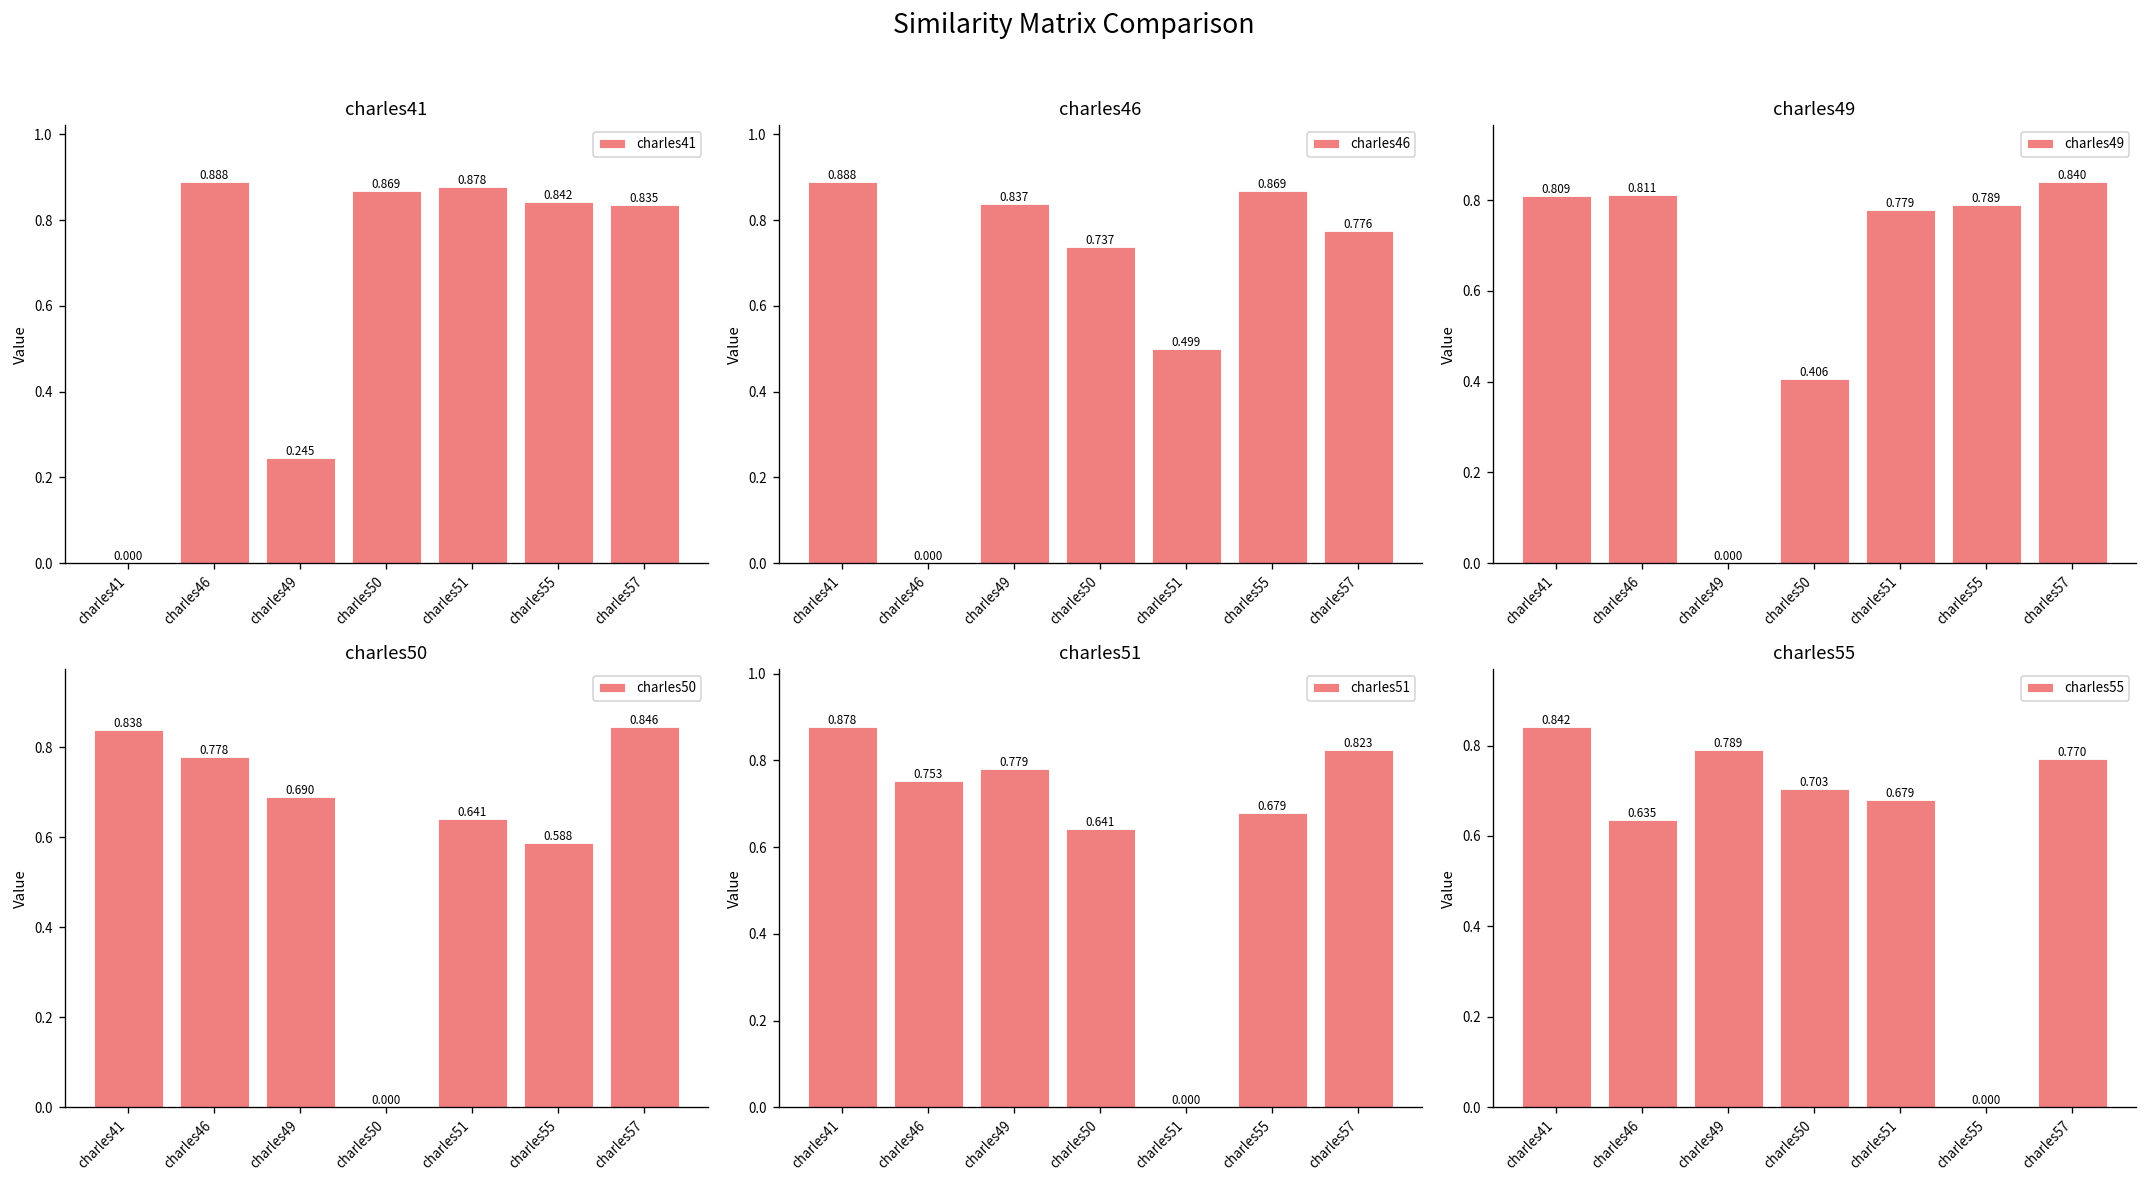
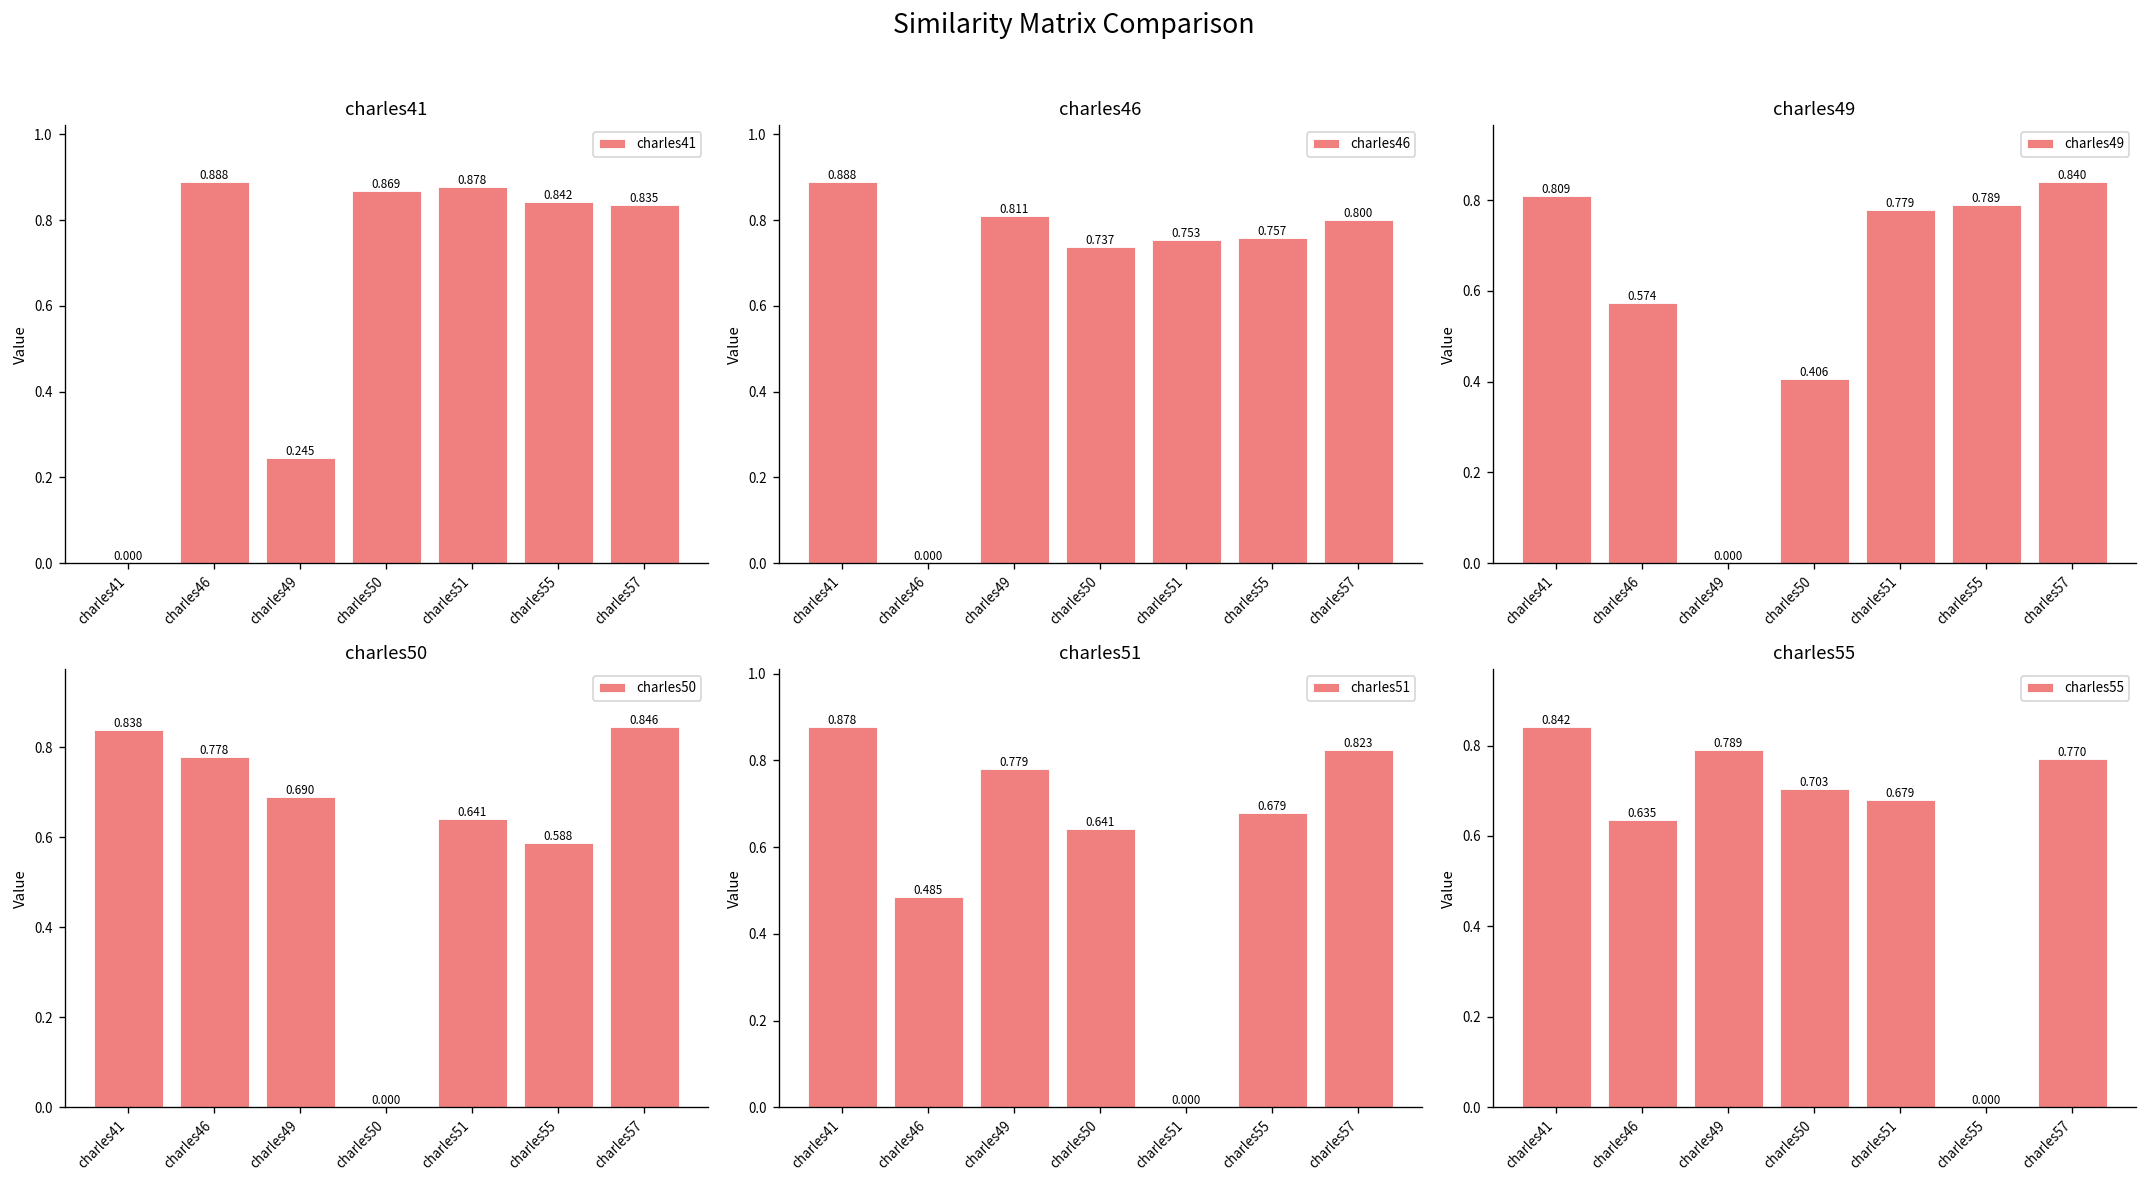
charles46, charles49: 0.837 -> 0.811
charles46, charles51: 0.499 -> 0.753
charles46, charles55: 0.869 -> 0.757
charles46, charles57: 0.776 -> 0.800
charles49, charles46: 0.811 -> 0.574
charles51, charles46: 0.753 -> 0.485
